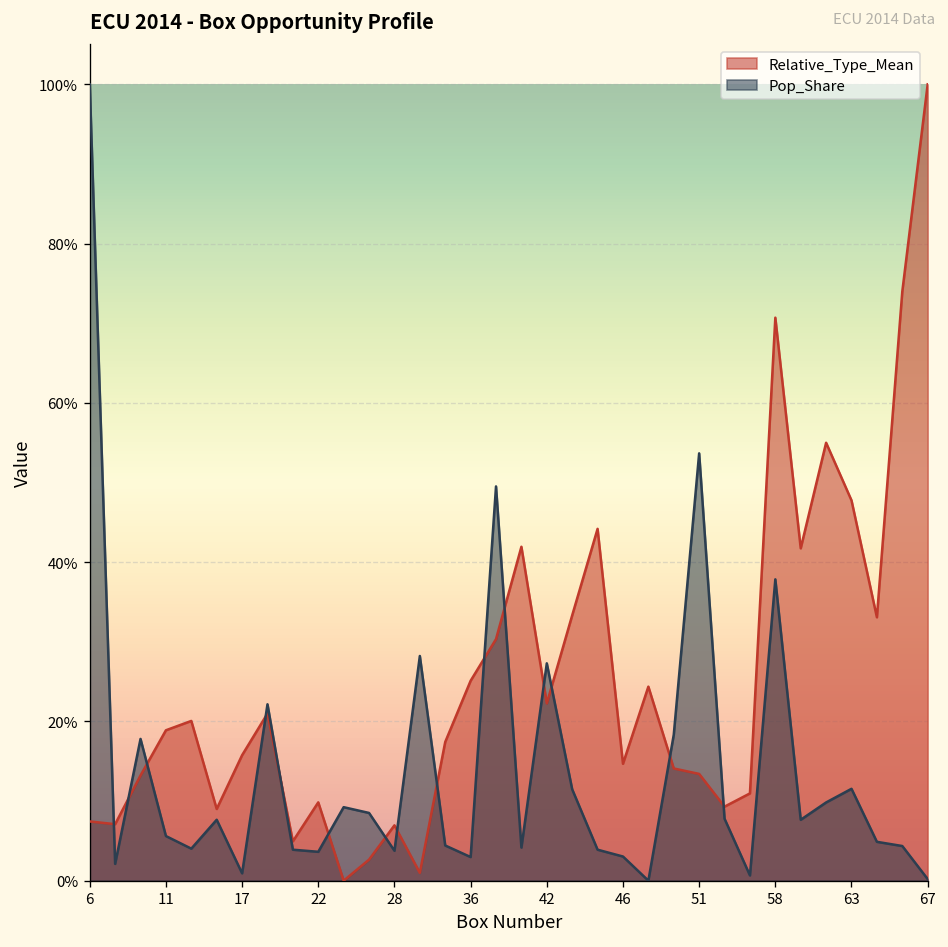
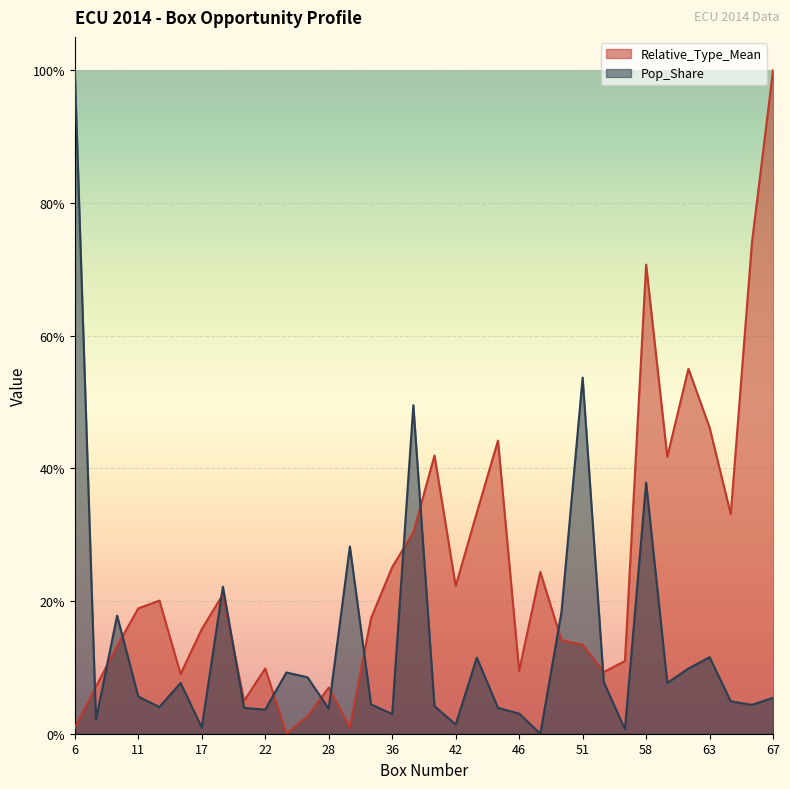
Relative_Type_Mean, 6: 7% -> 1%
Pop_Share, 42: 27% -> 1%
Relative_Type_Mean, 46: 15% -> 9%
Relative_Type_Mean, 63: 48% -> 46%
Pop_Share, 67: 0% -> 5%
